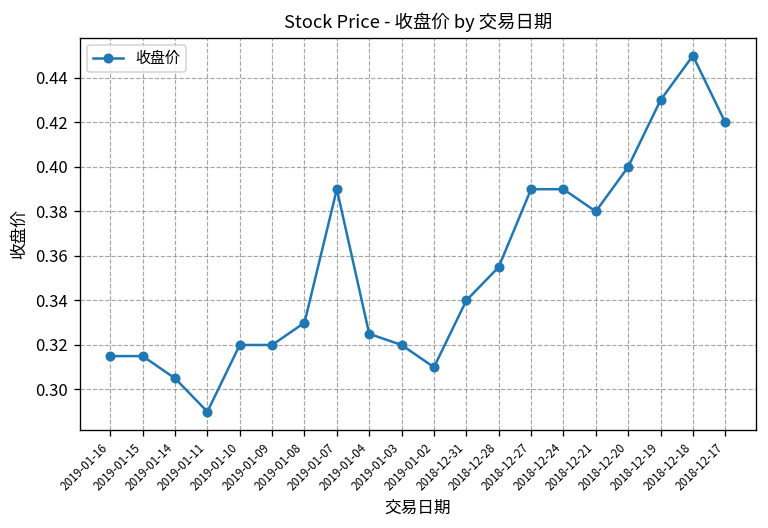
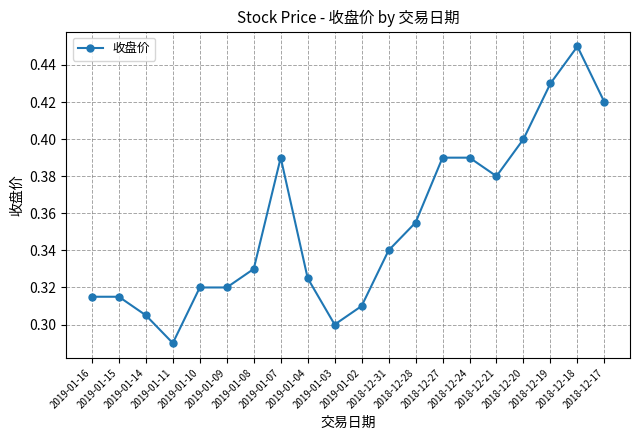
2019-01-03: 0.32 -> 0.30
